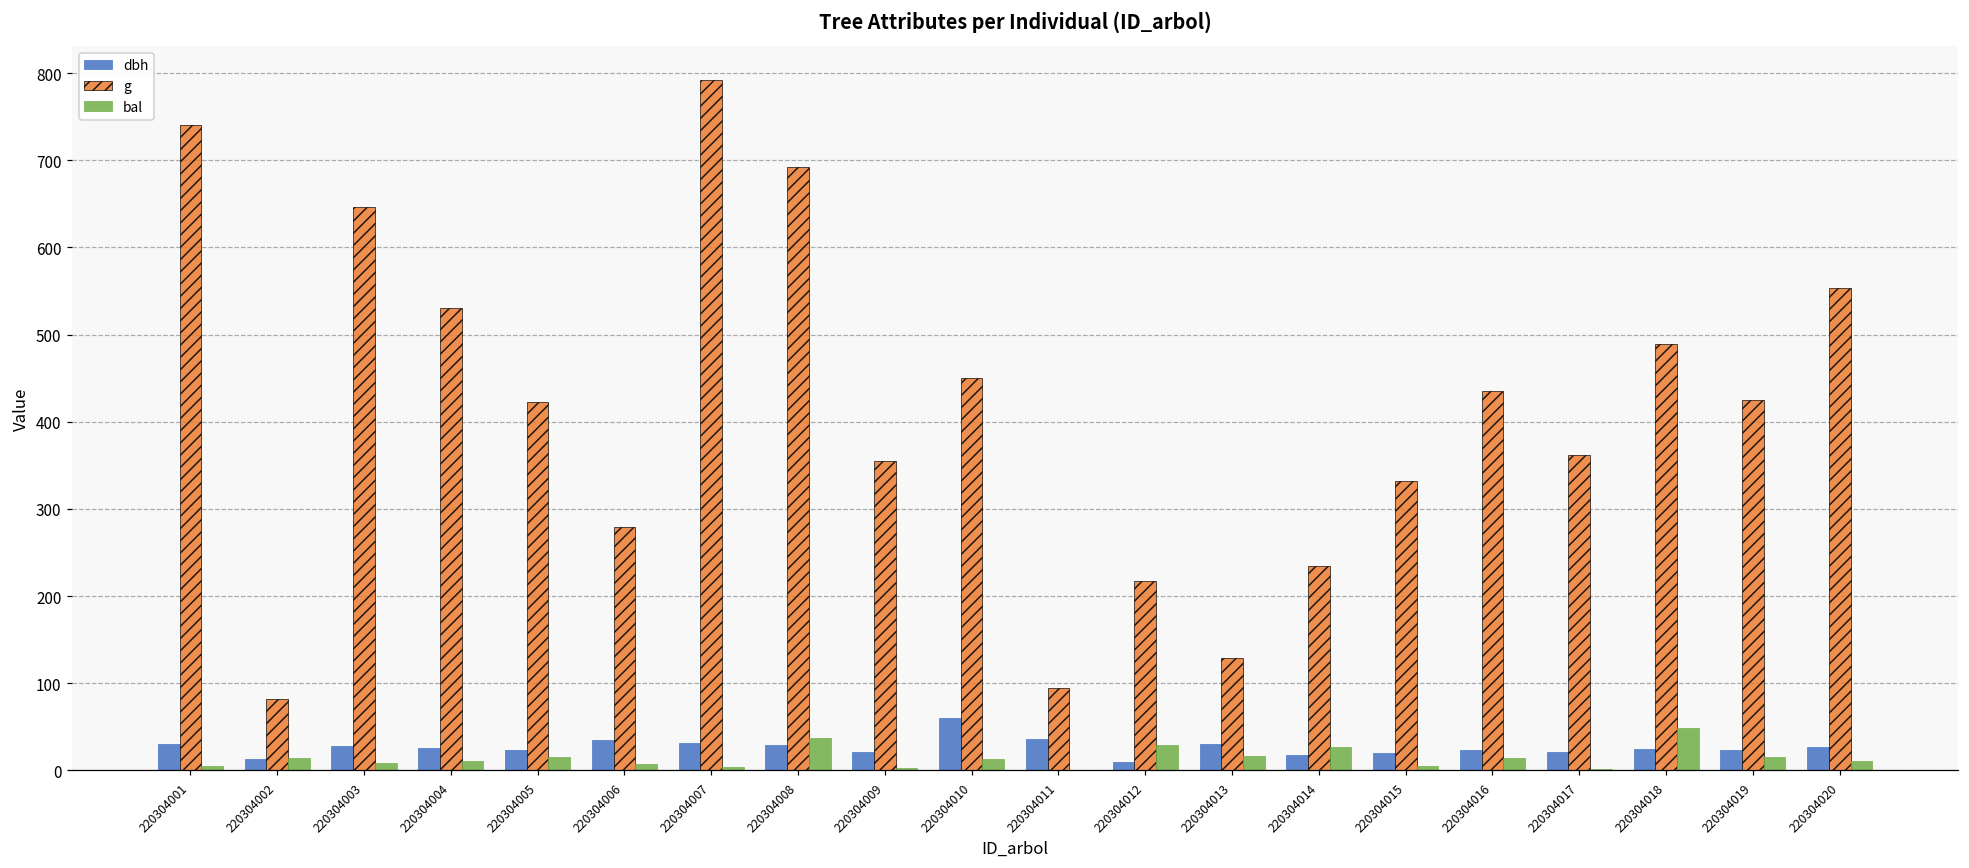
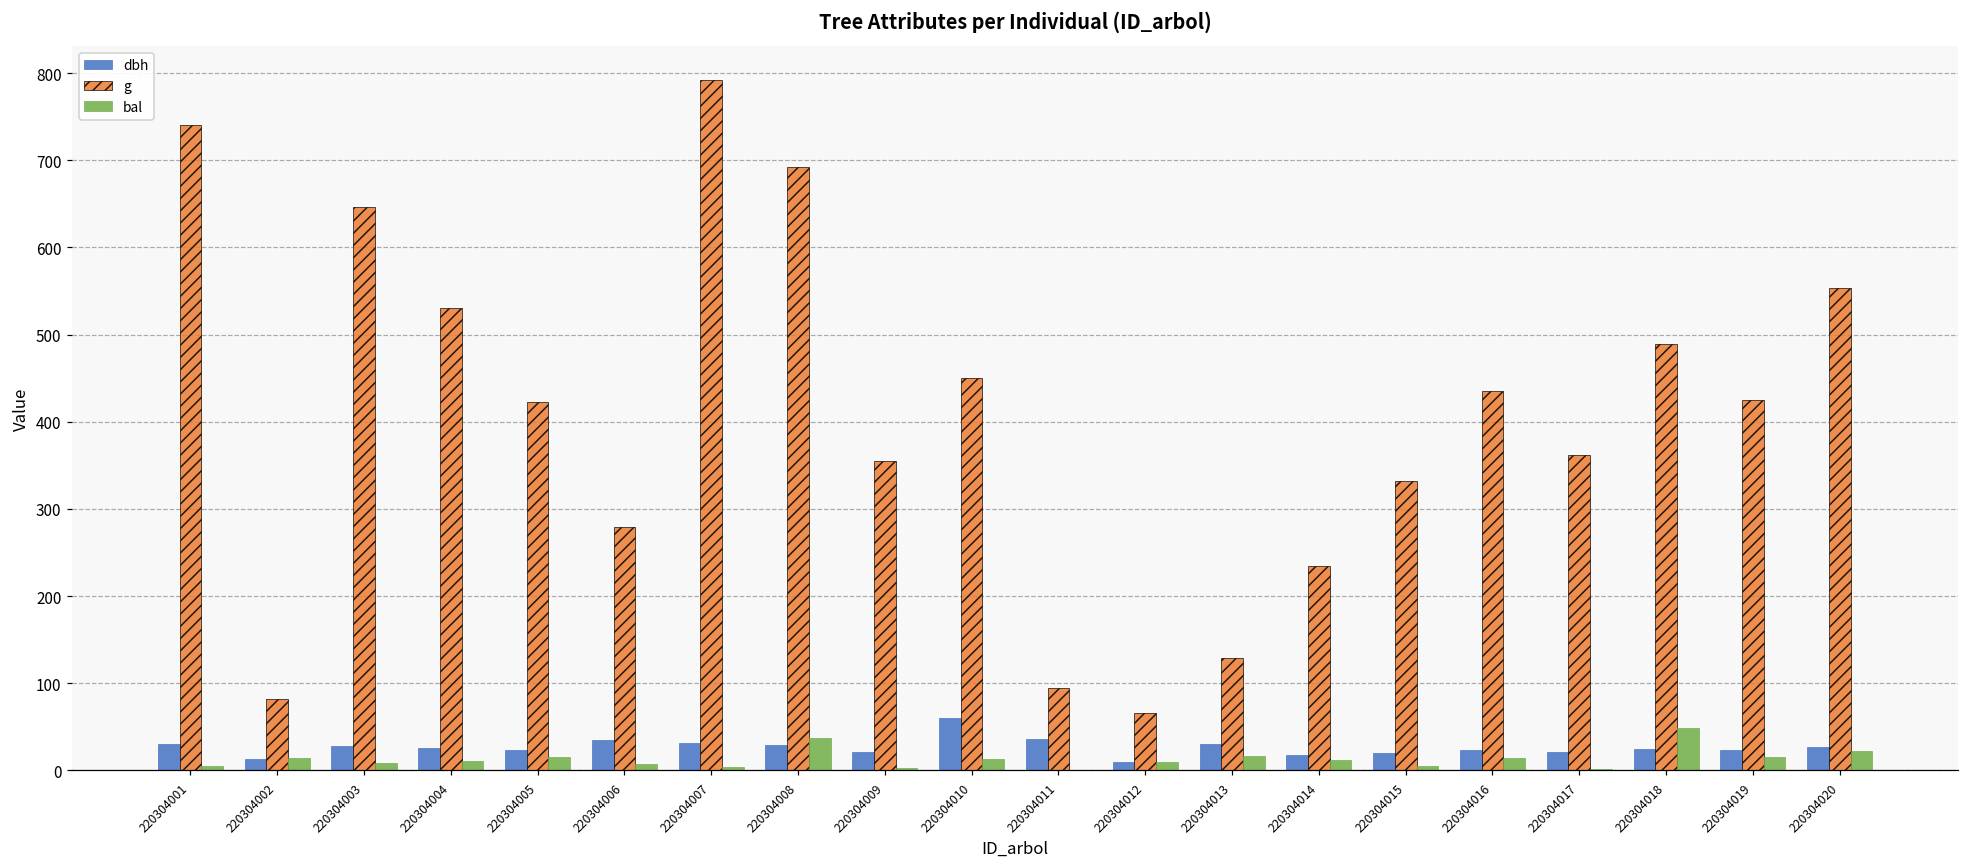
g, 220304012: 220 -> 70
bal, 220304012: 30 -> 10
bal, 220304014: 30 -> 10
bal, 220304020: 10 -> 20
